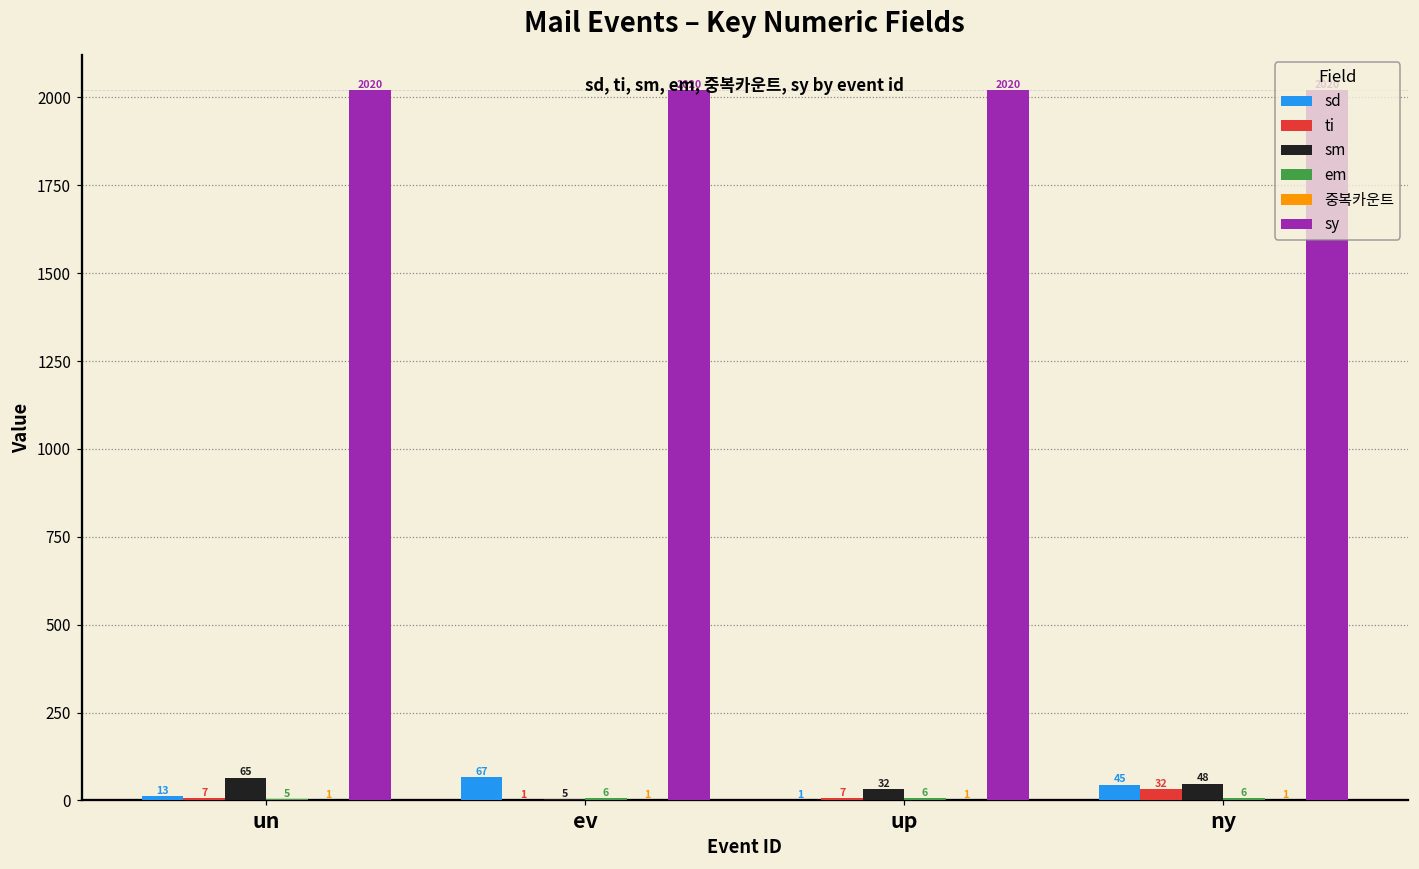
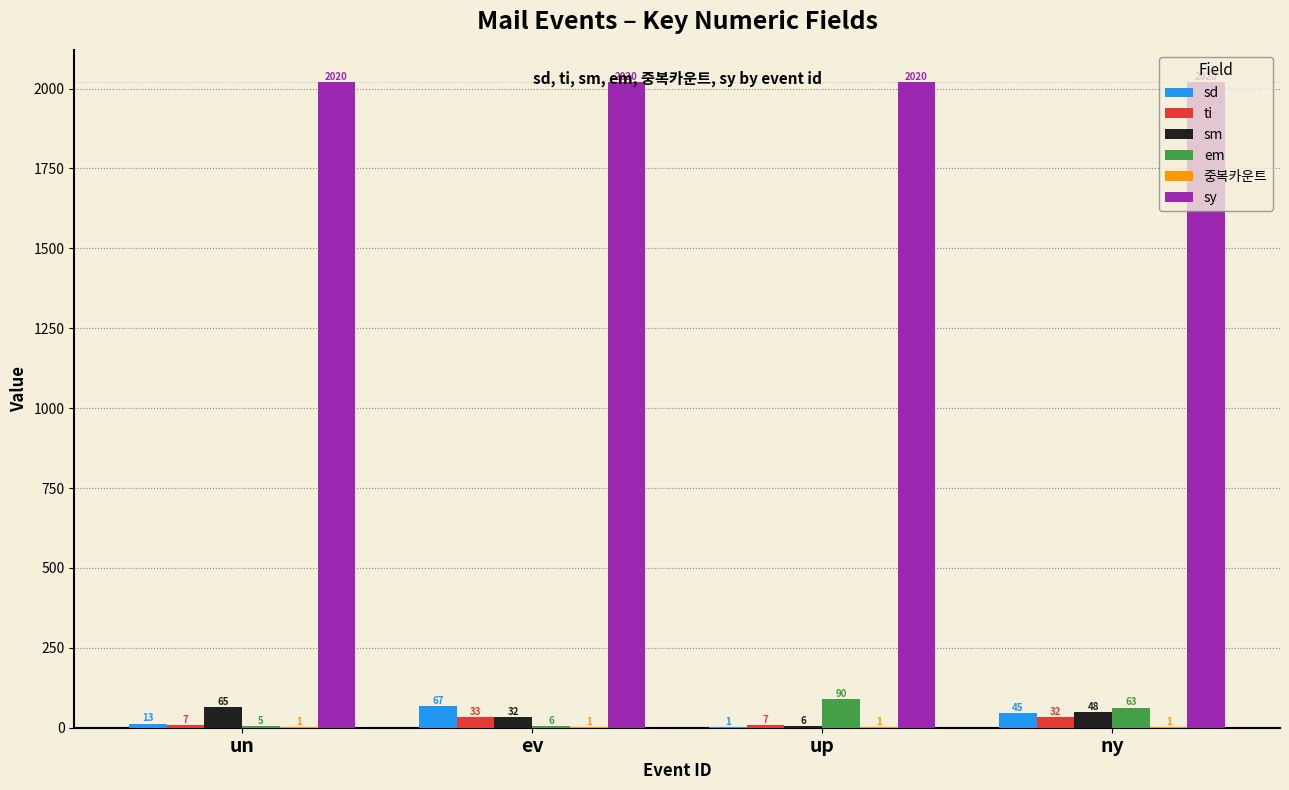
ti, ev: 1 -> 33
sm, ev: 5 -> 32
sm, up: 32 -> 6
em, up: 6 -> 90
em, ny: 6 -> 63
